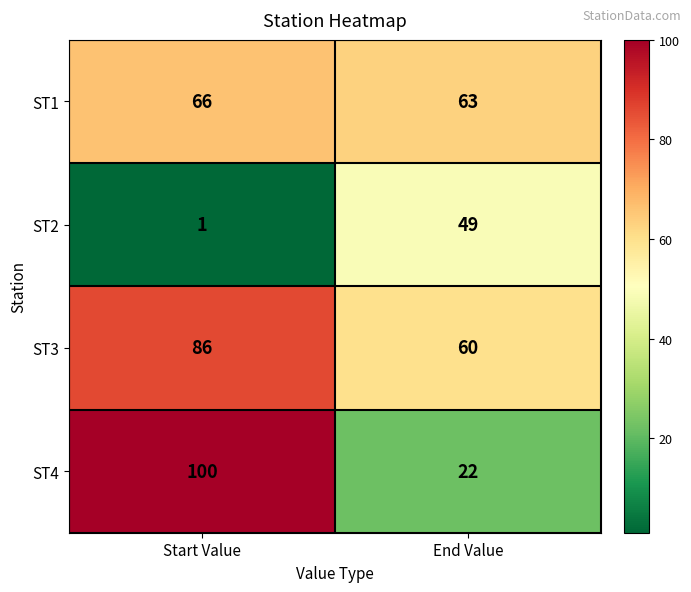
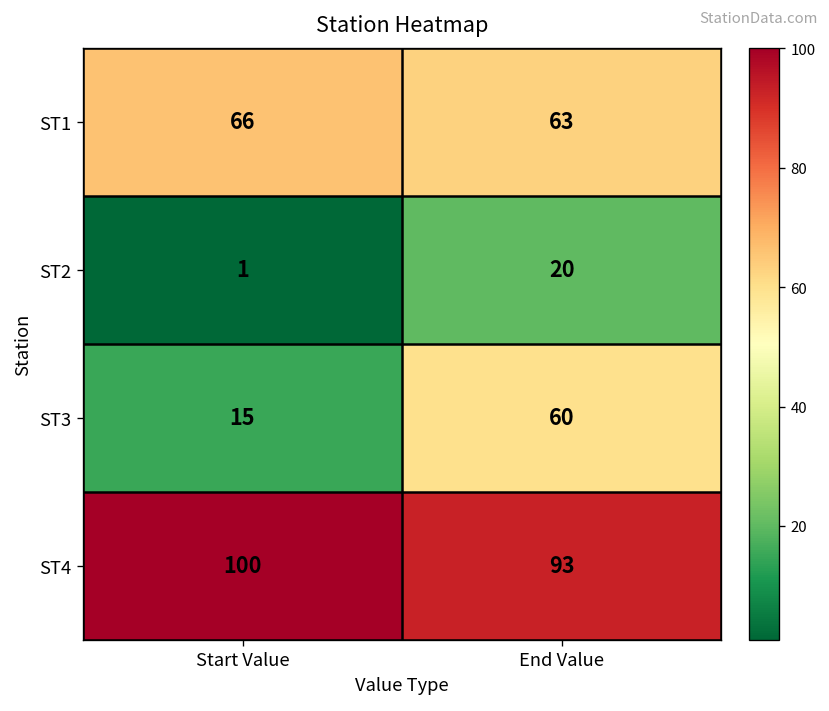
ST2, End Value: 49 -> 20
ST3, Start Value: 86 -> 15
ST4, End Value: 22 -> 93
